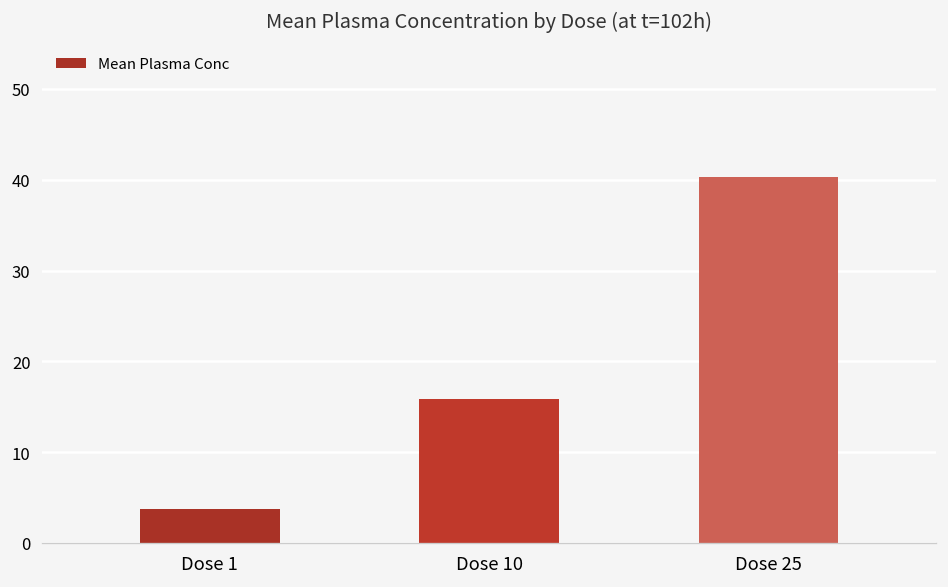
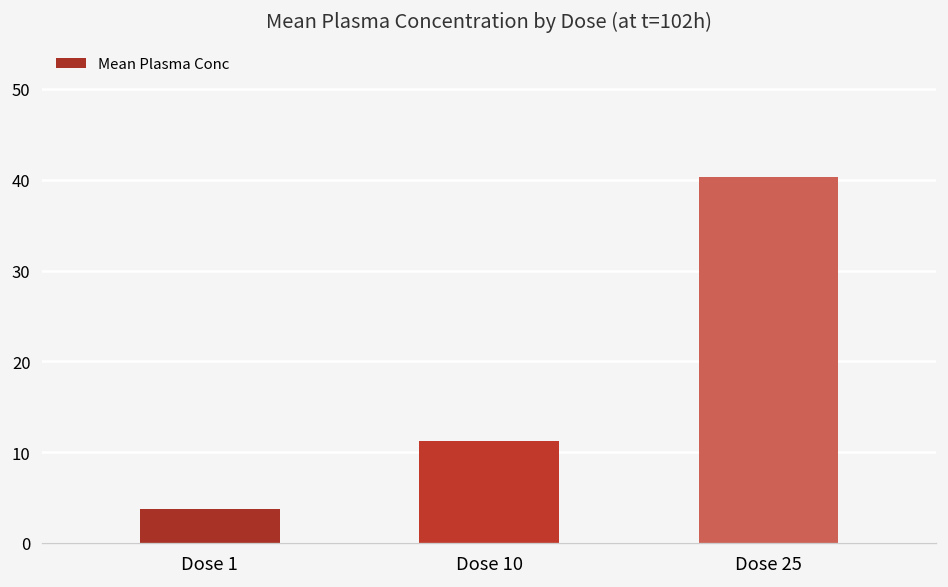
Dose 10: 16 -> 11
